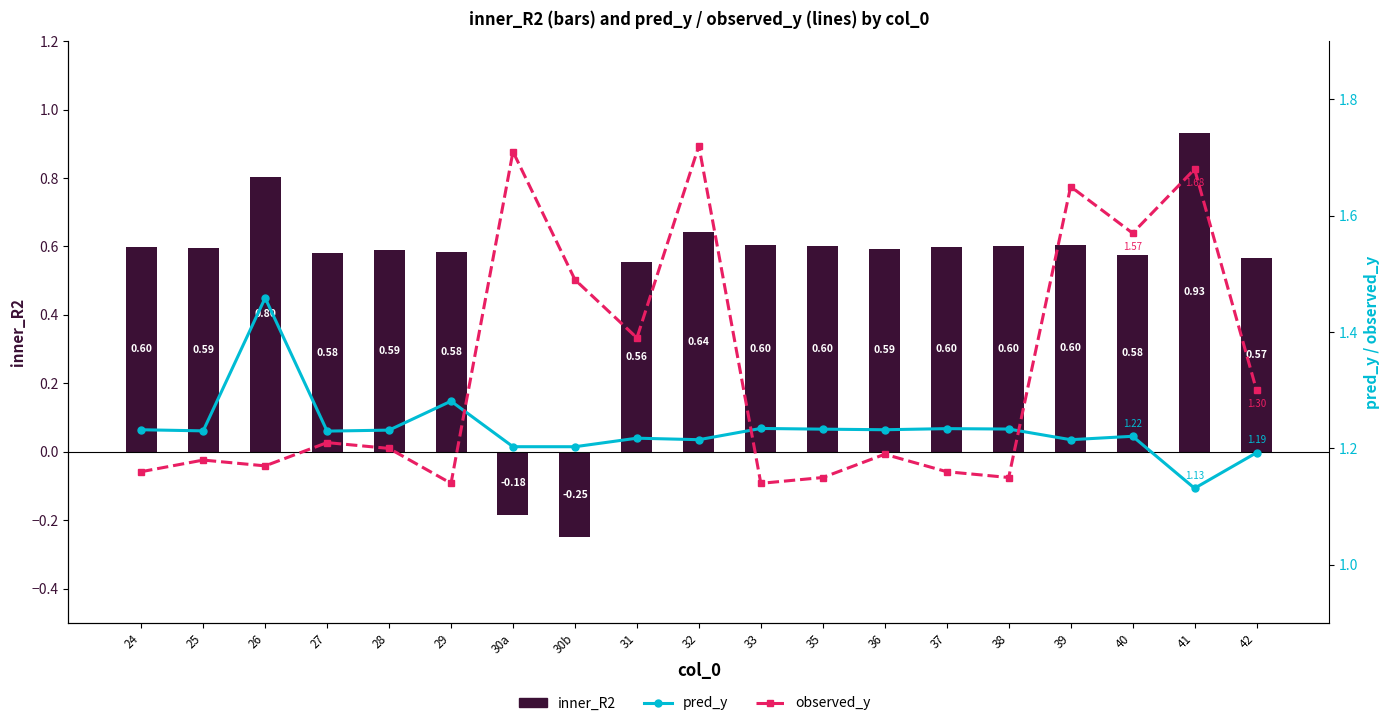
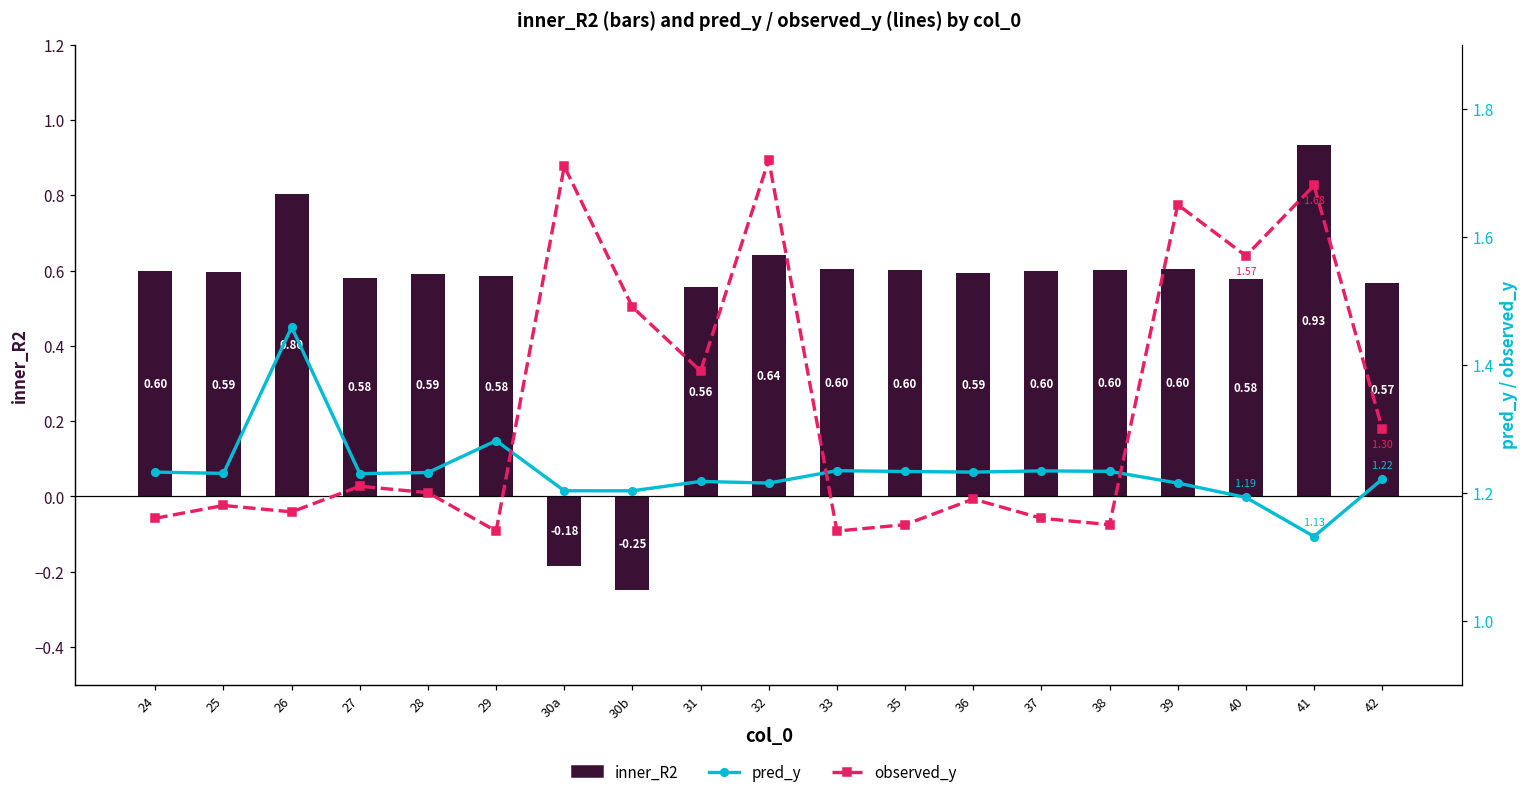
pred_y, 40: 1.22 -> 1.19
pred_y, 42: 1.19 -> 1.22
